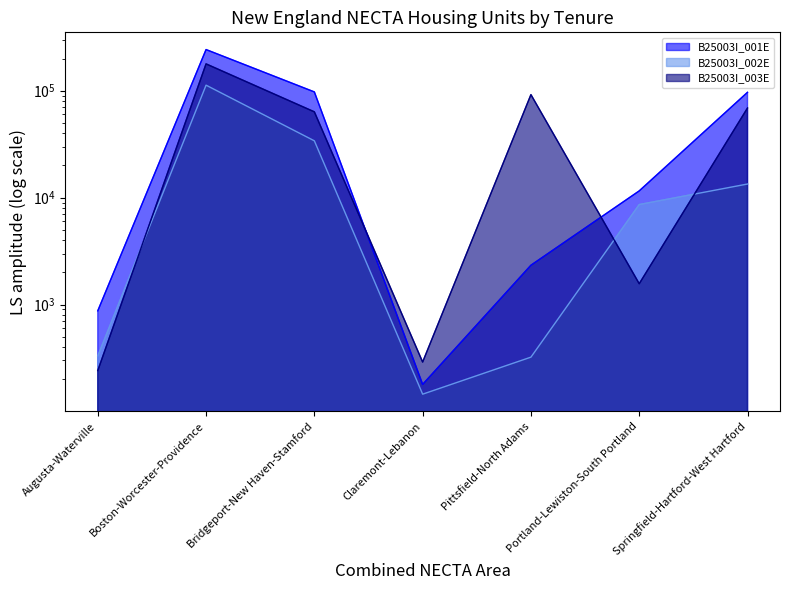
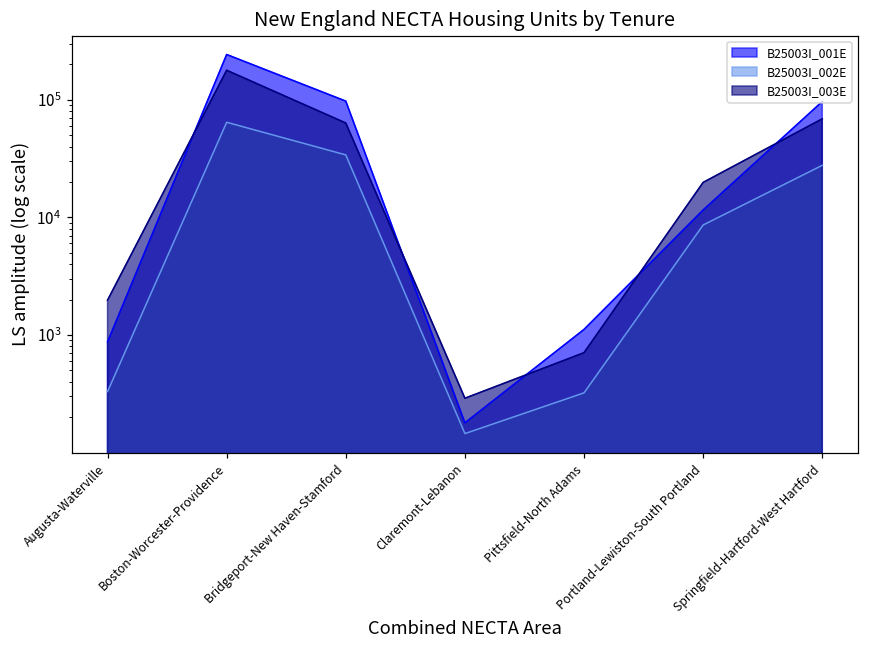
B25003I_003E, Augusta-Waterville: 240 -> 2000
B25003I_002E, Boston-Worcester-Providence: 110000 -> 60000
B25003I_001E, Pittsfield-North Adams: 2300 -> 1100
B25003I_003E, Pittsfield-North Adams: 90000 -> 700
B25003I_003E, Portland-Lewiston-South Portland: 1600 -> 20000
B25003I_002E, Springfield-Hartford-West Hartford: 13000 -> 28000
